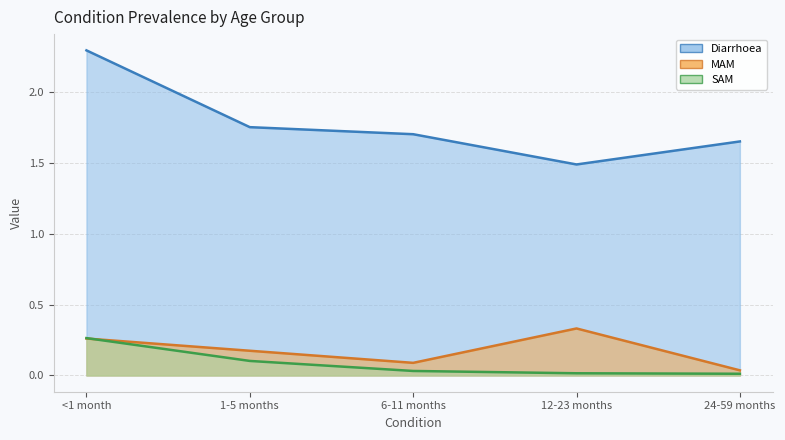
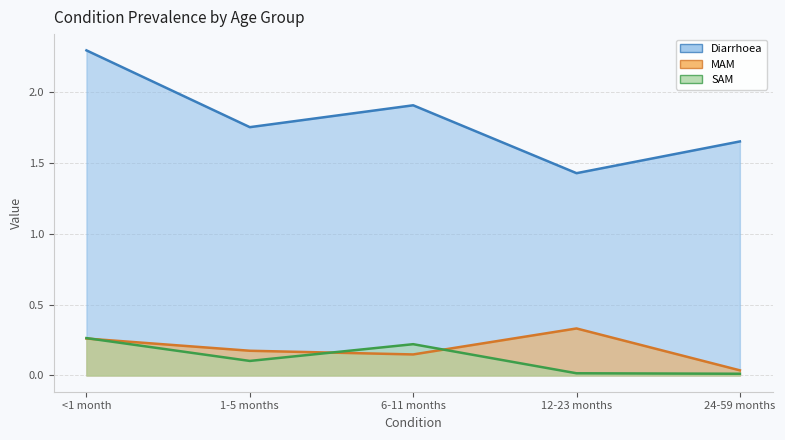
Diarrhoea, 6-11 months: 1.70 -> 1.90
MAM, 6-11 months: 0.09 -> 0.15
SAM, 6-11 months: 0.03 -> 0.22
Diarrhoea, 12-23 months: 1.49 -> 1.43
